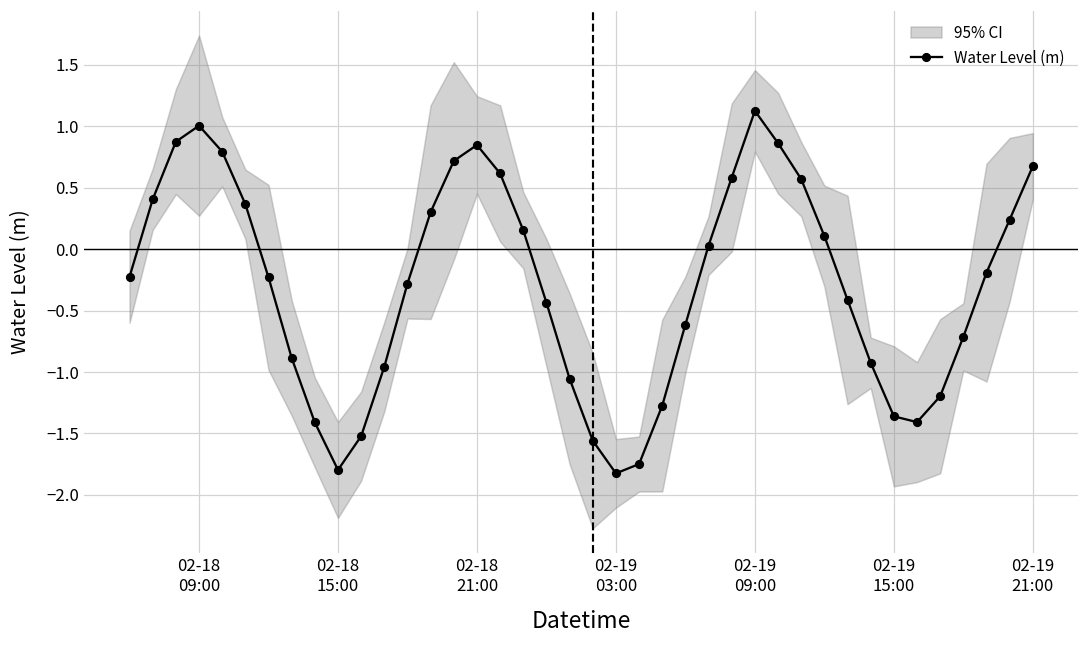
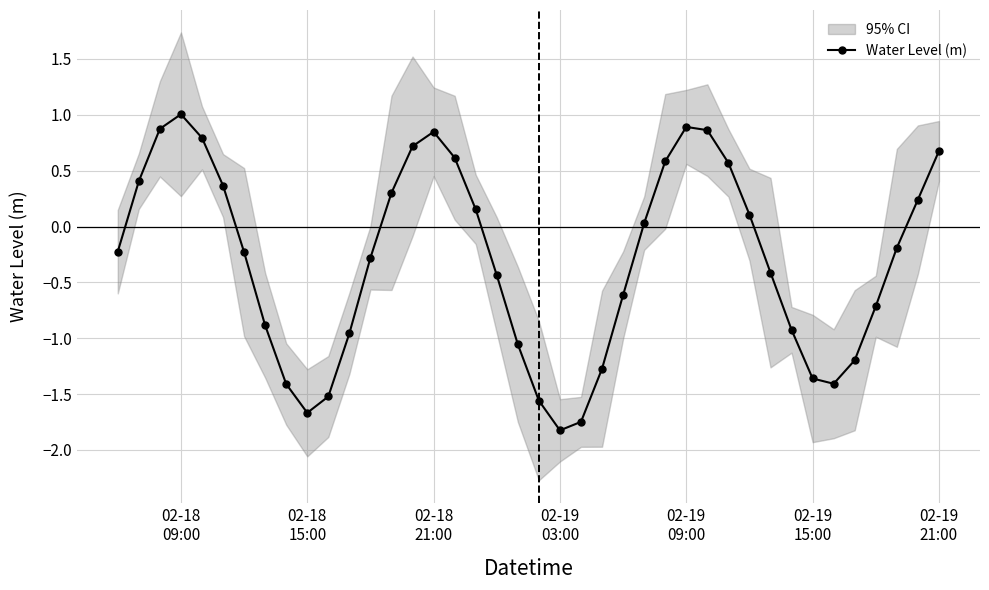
Water Level (m), 02-18 15:00: -1.80 -> -1.67
Water Level (m), 02-19 09:00: 1.13 -> 0.89
